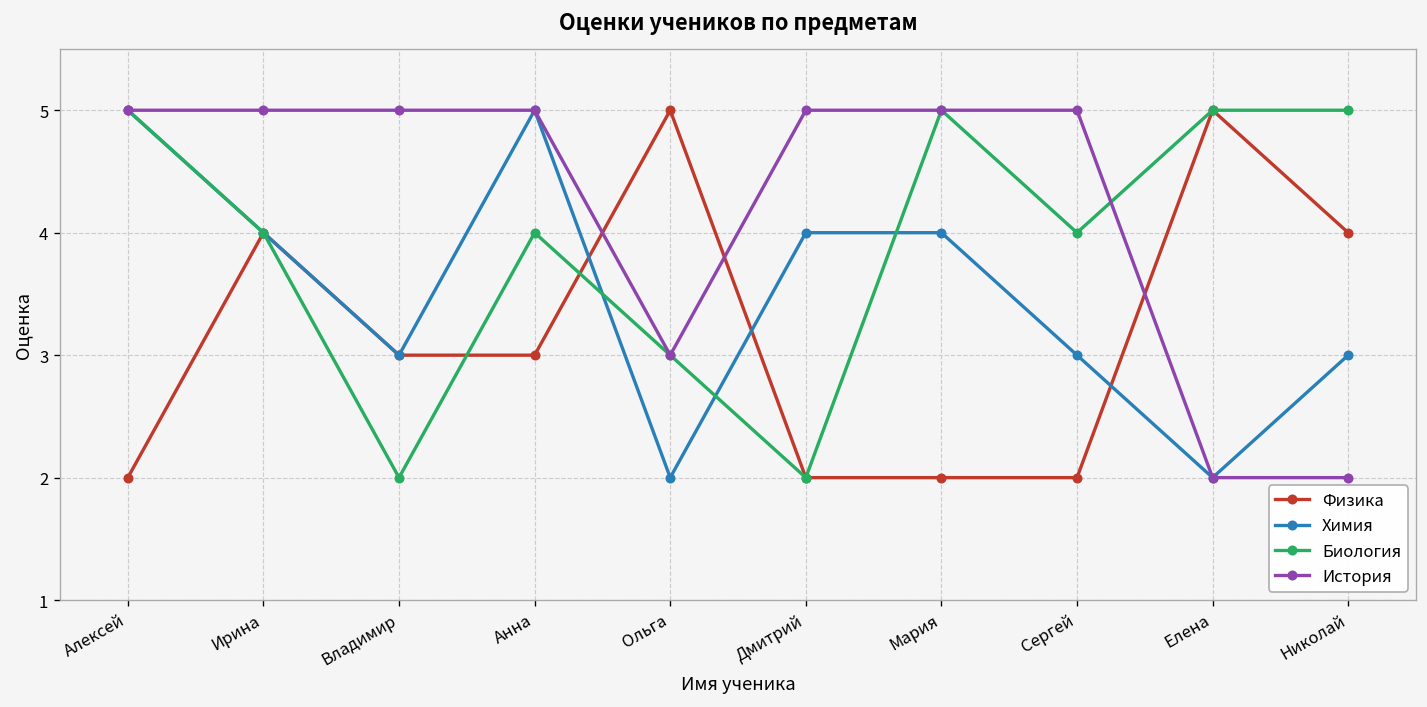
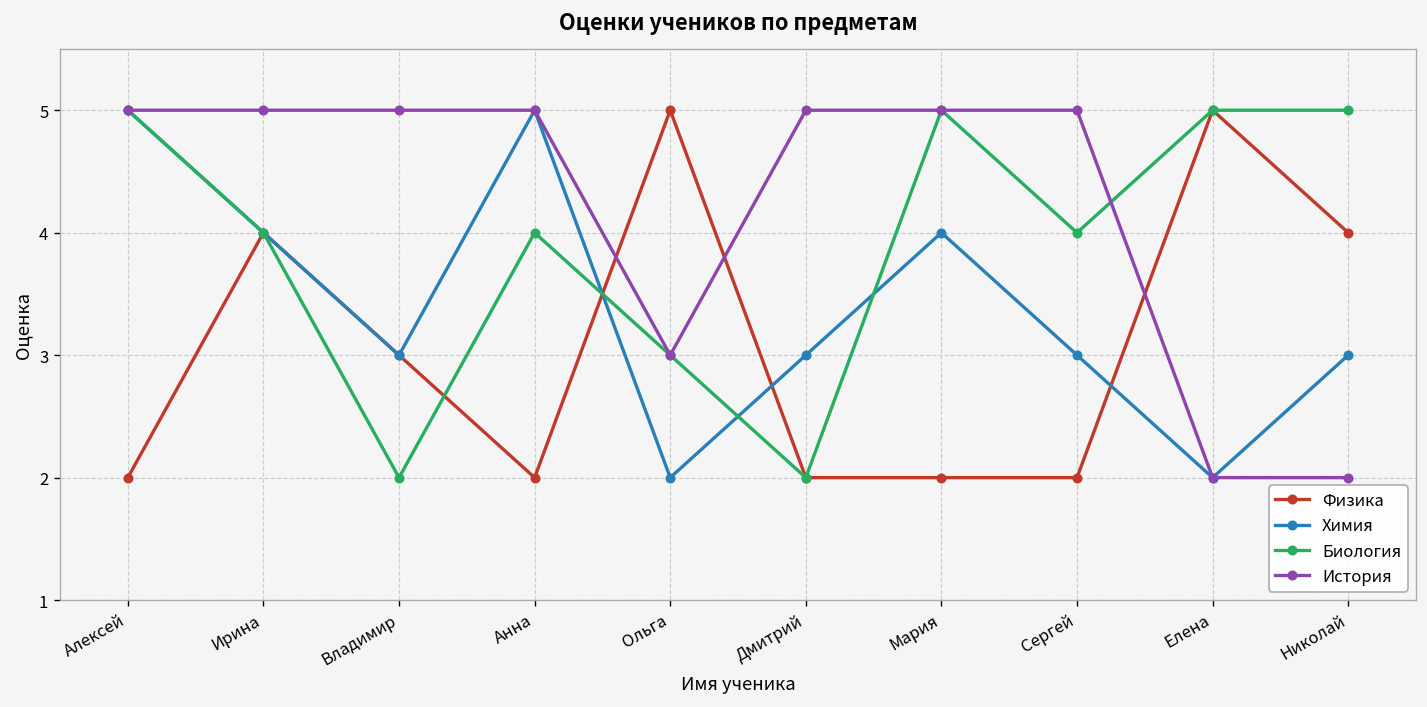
Физика, Анна: 3 -> 2
Химия, Дмитрий: 4 -> 3
